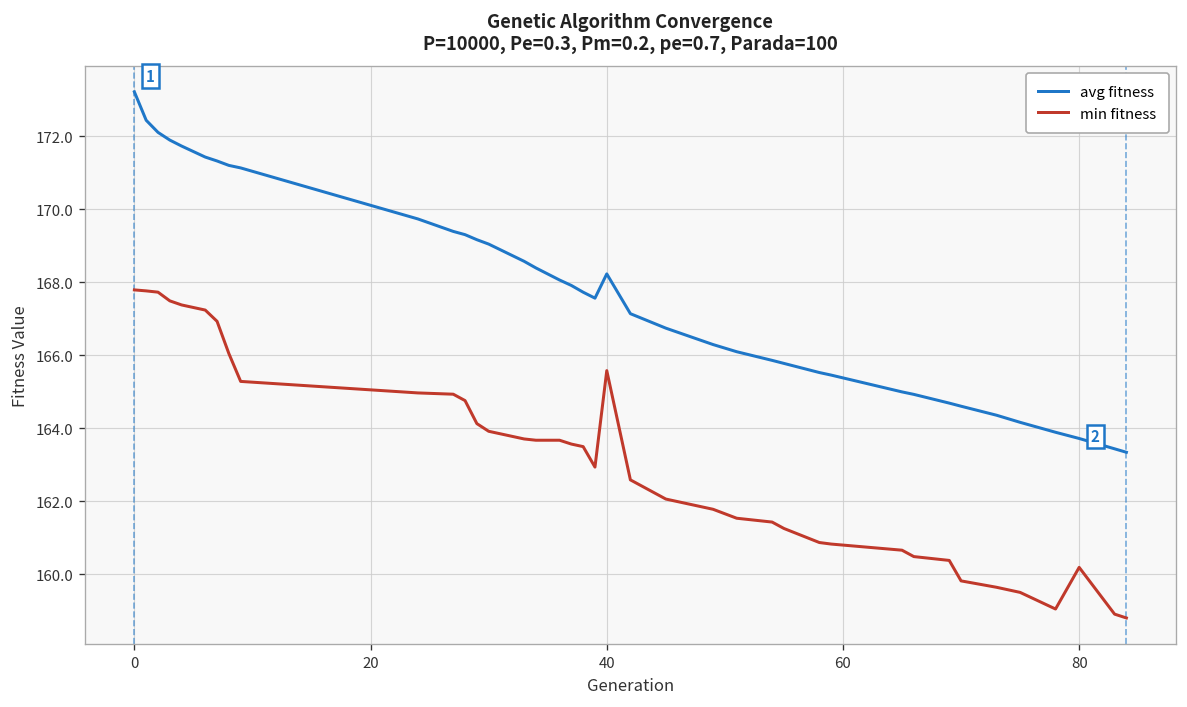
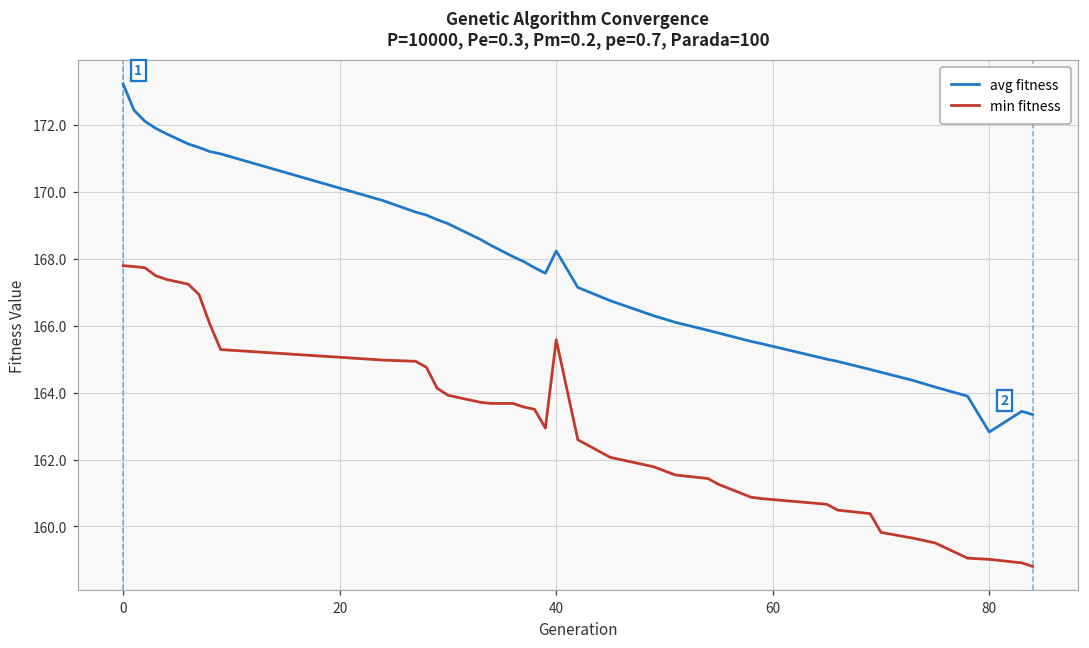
avg fitness, 80: 163.7 -> 162.8
min fitness, 80: 160.2 -> 159.0
